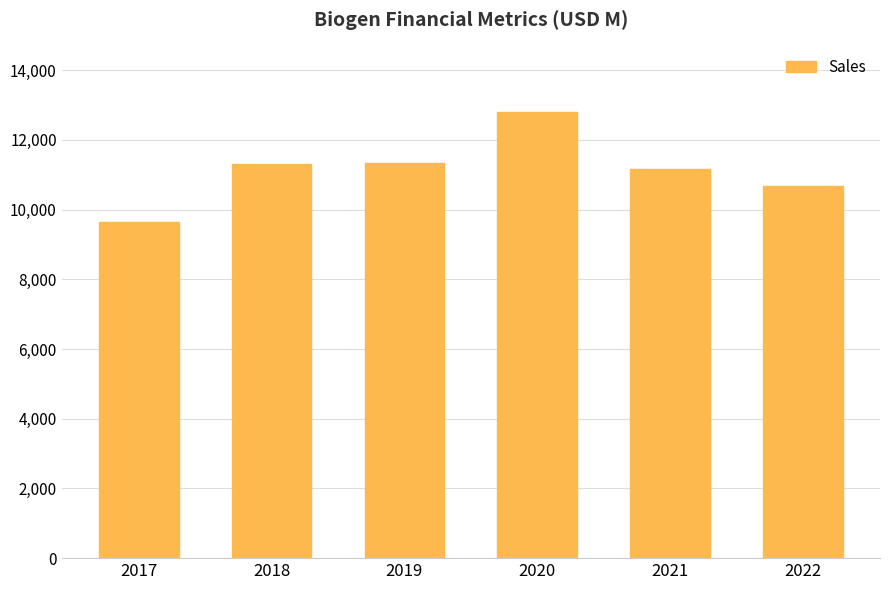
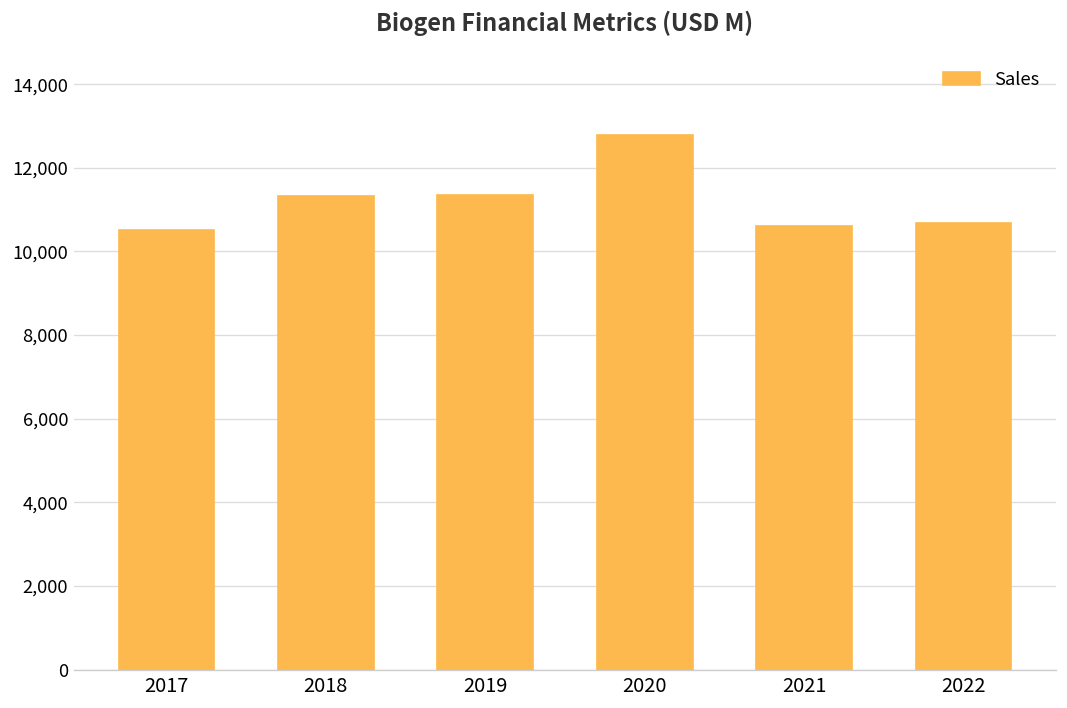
2017: 9,700 -> 10,500
2021: 11,200 -> 10,600
